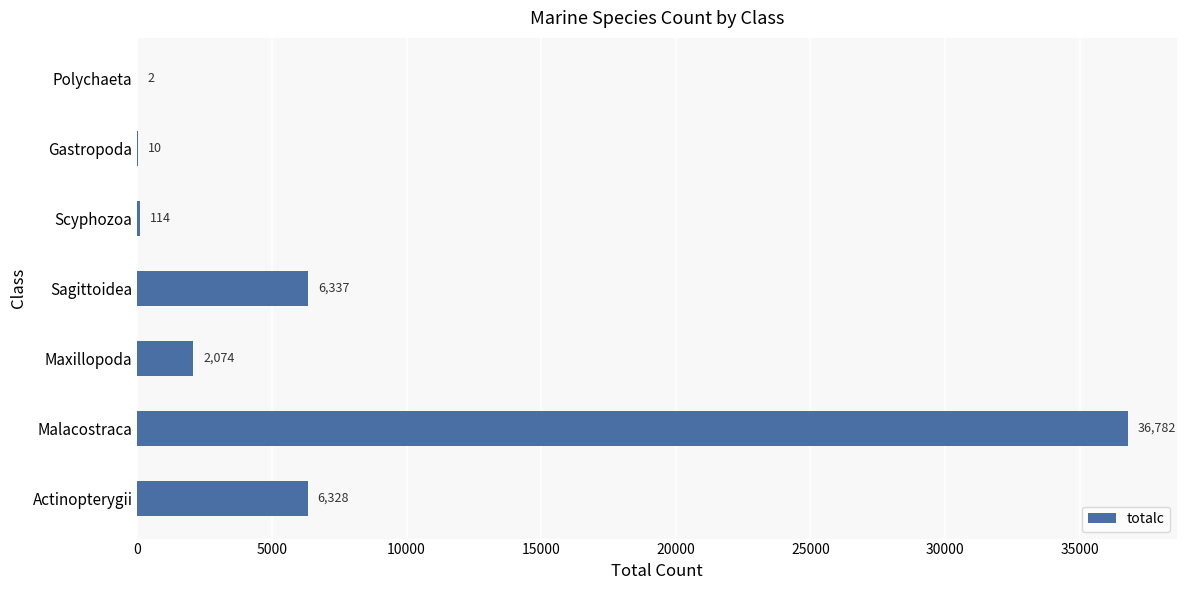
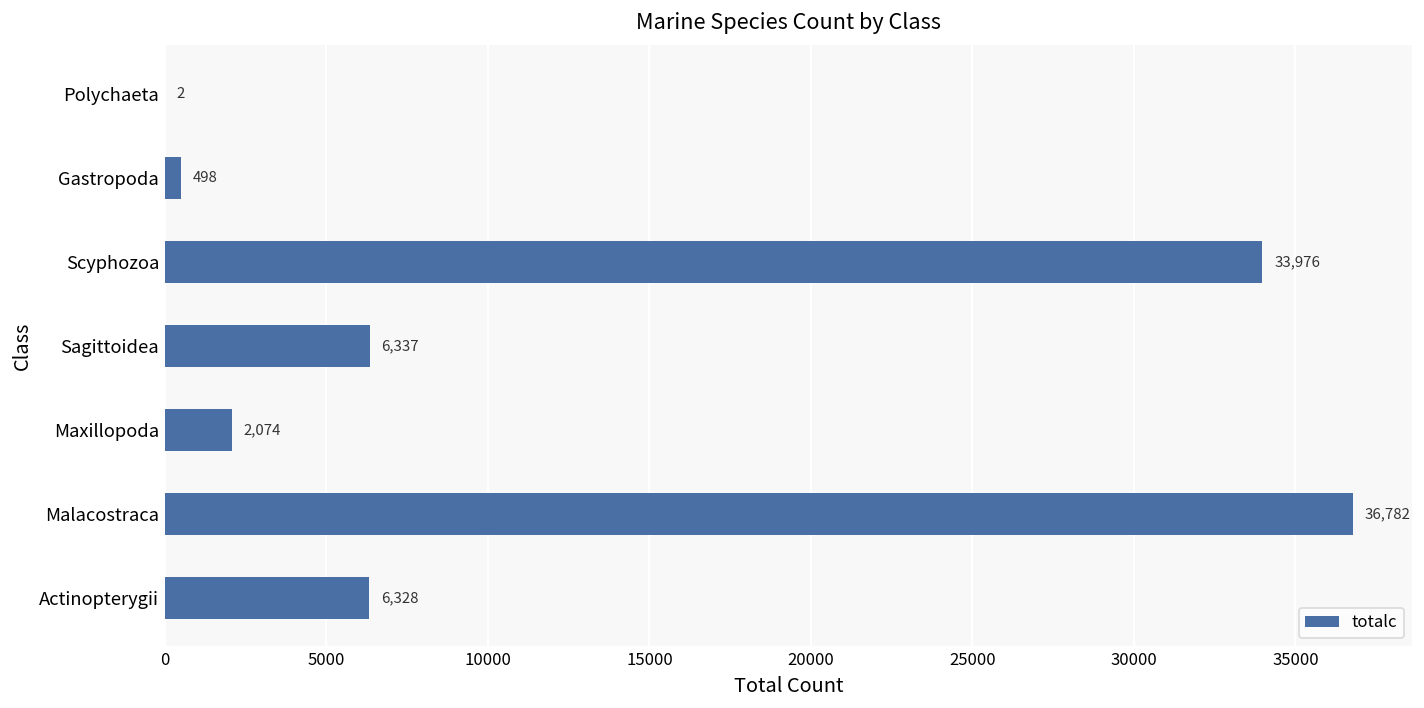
Gastropoda: 10 -> 498
Scyphozoa: 114 -> 33,976
